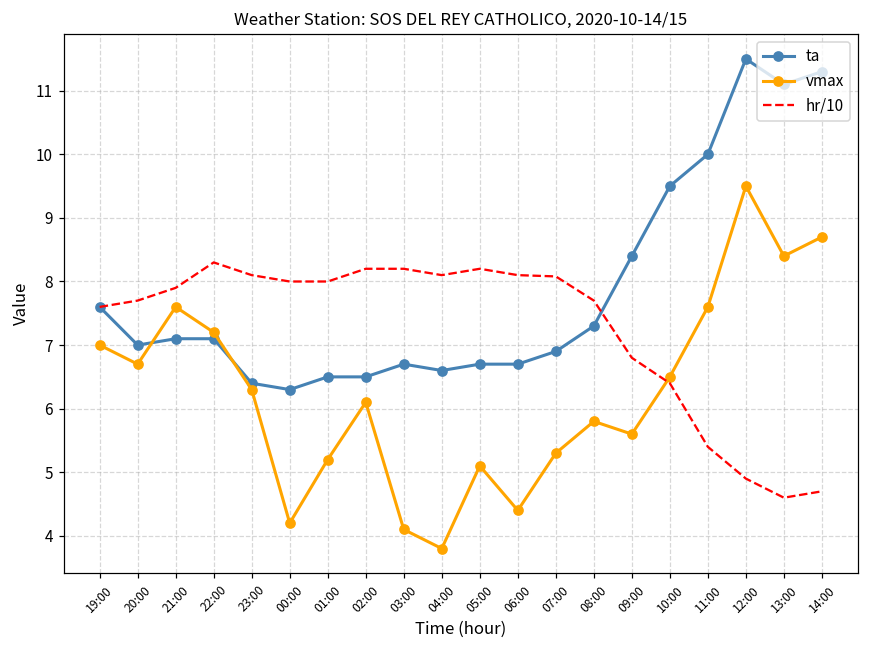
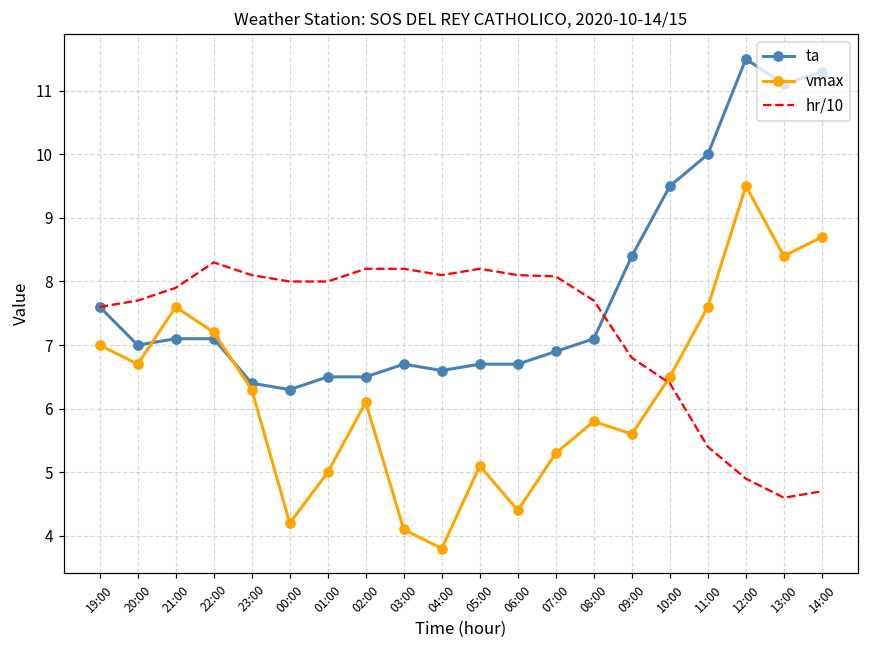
vmax, 01:00: 5.2 -> 5.0
ta, 08:00: 7.3 -> 7.1
